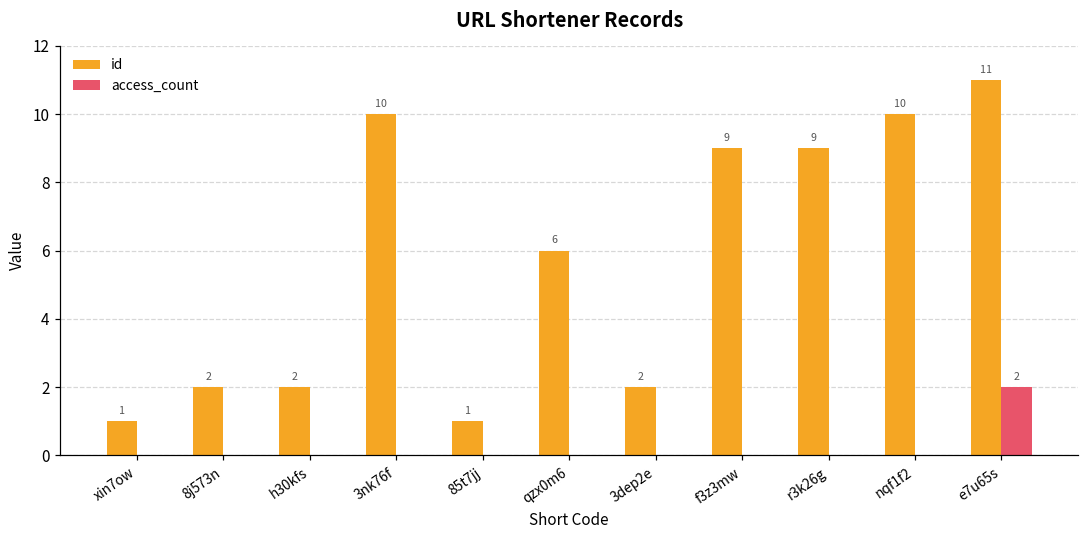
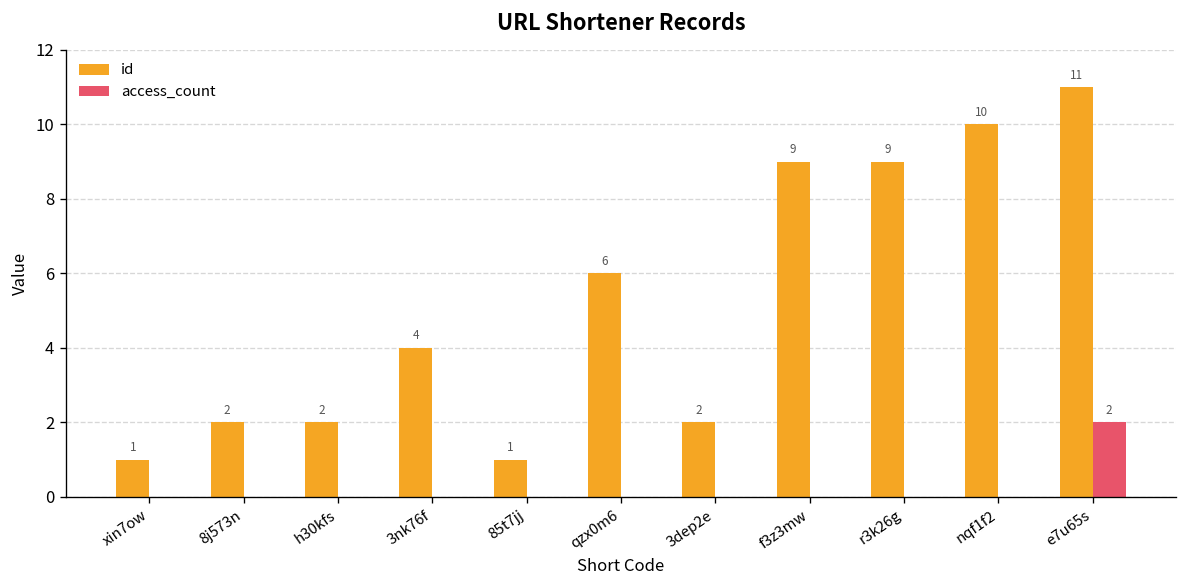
id, 3nk76f: 10 -> 4
